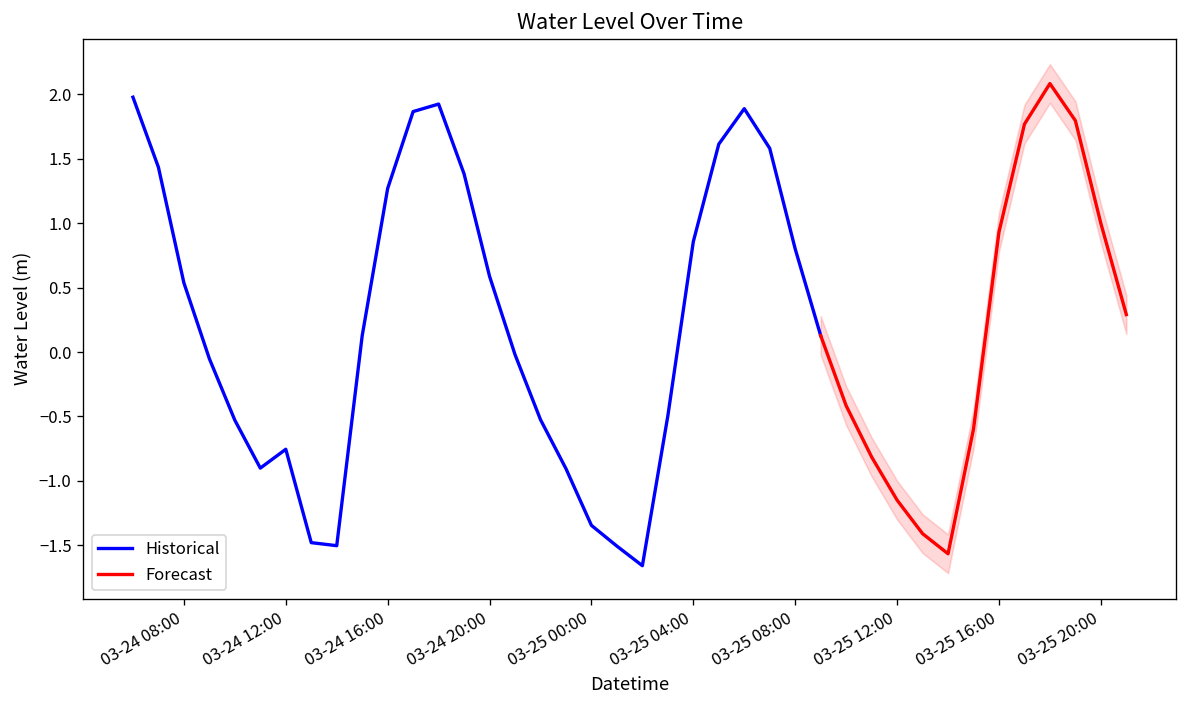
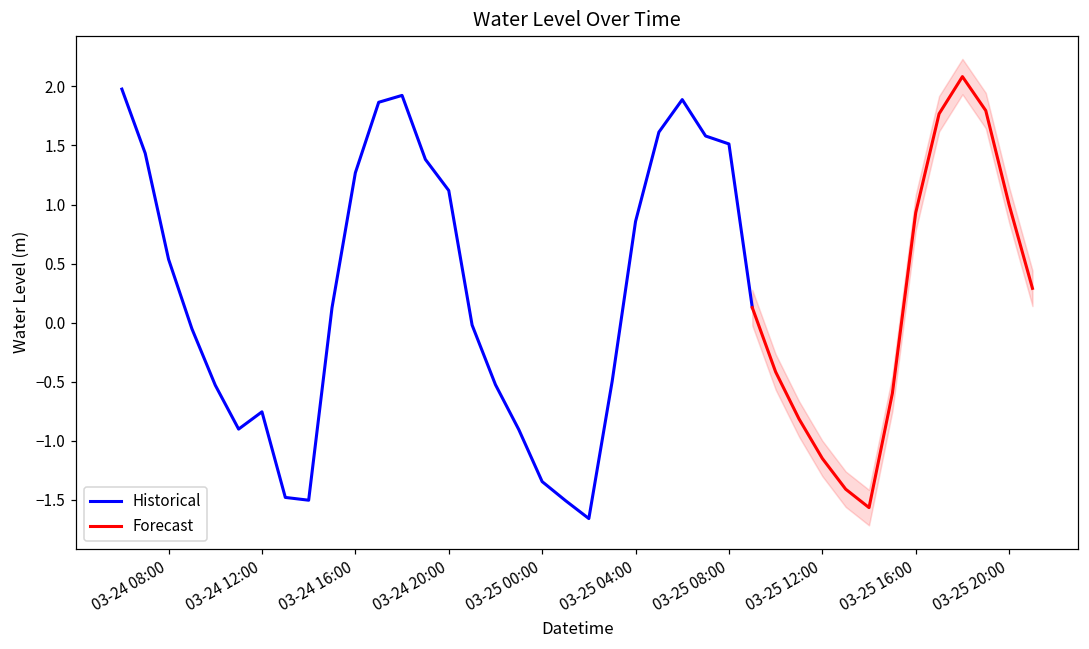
Historical, 03-24 20:00: 0.59 -> 1.12
Historical, 03-25 08:00: 0.80 -> 1.51
